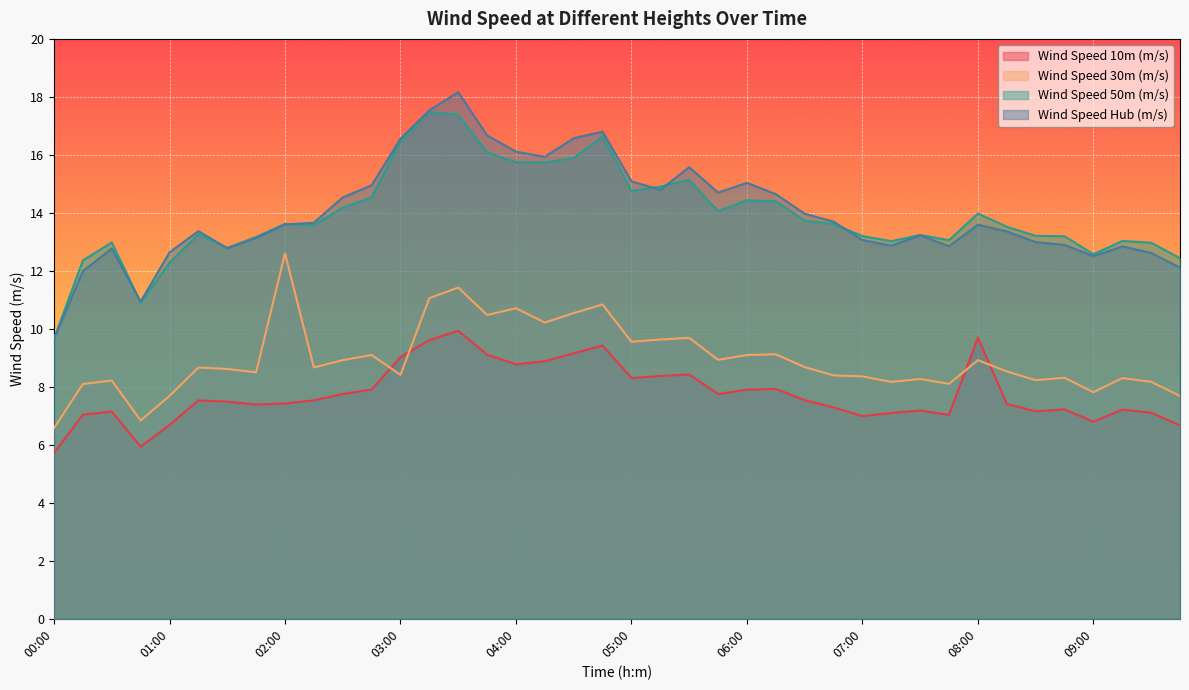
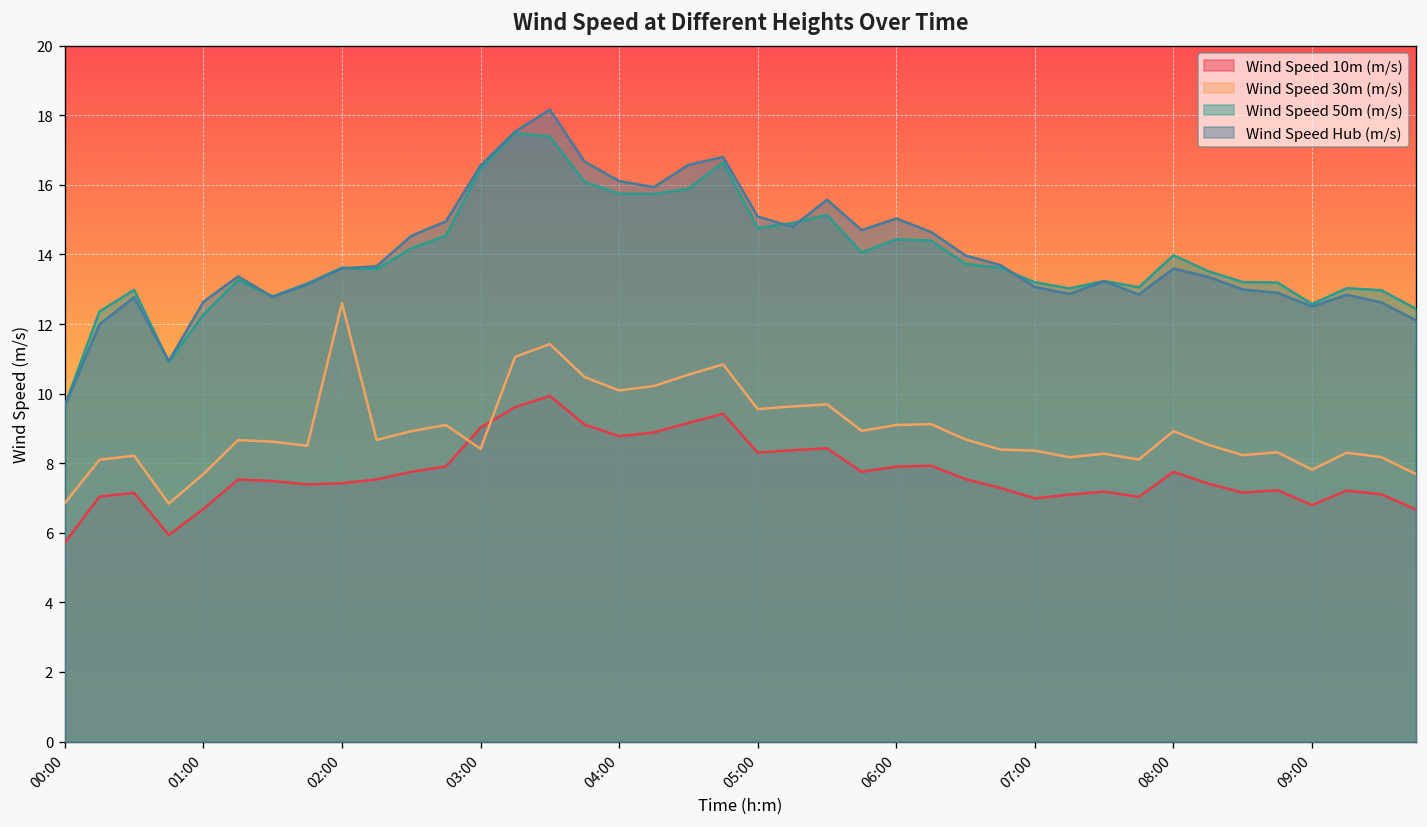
Wind Speed 30m (m/s), 00:00: 6.6 -> 6.9
Wind Speed 30m (m/s), 04:00: 10.7 -> 10.1
Wind Speed 10m (m/s), 08:00: 9.7 -> 7.8
